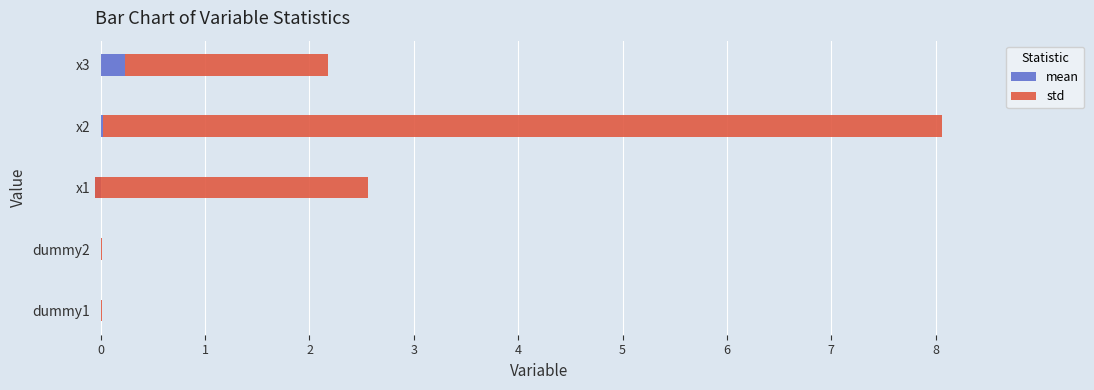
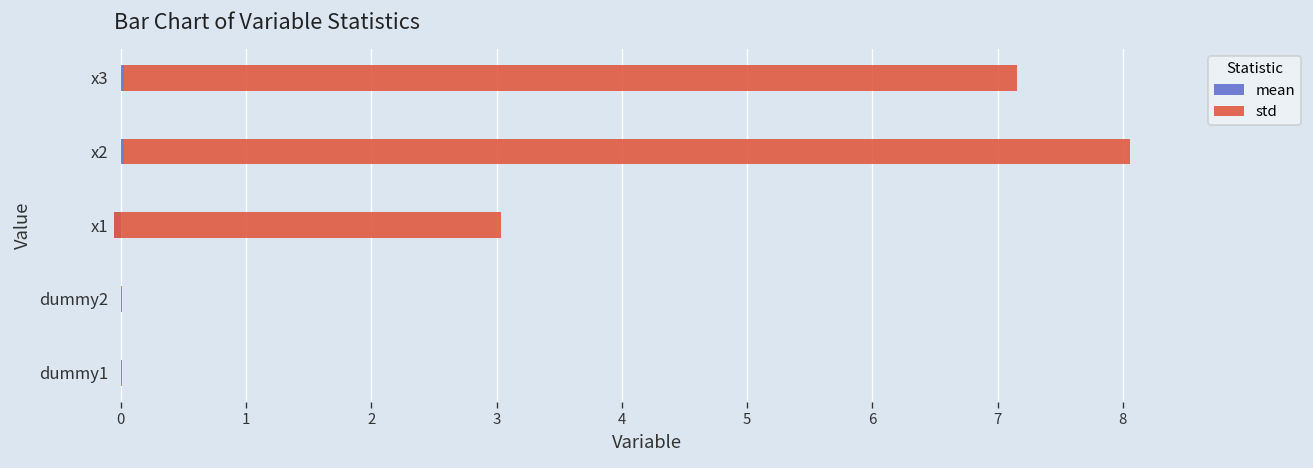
mean, x3: 0.23 -> 0.03
std, x3: 1.95 -> 7.13
std, x1: 2.62 -> 3.09
